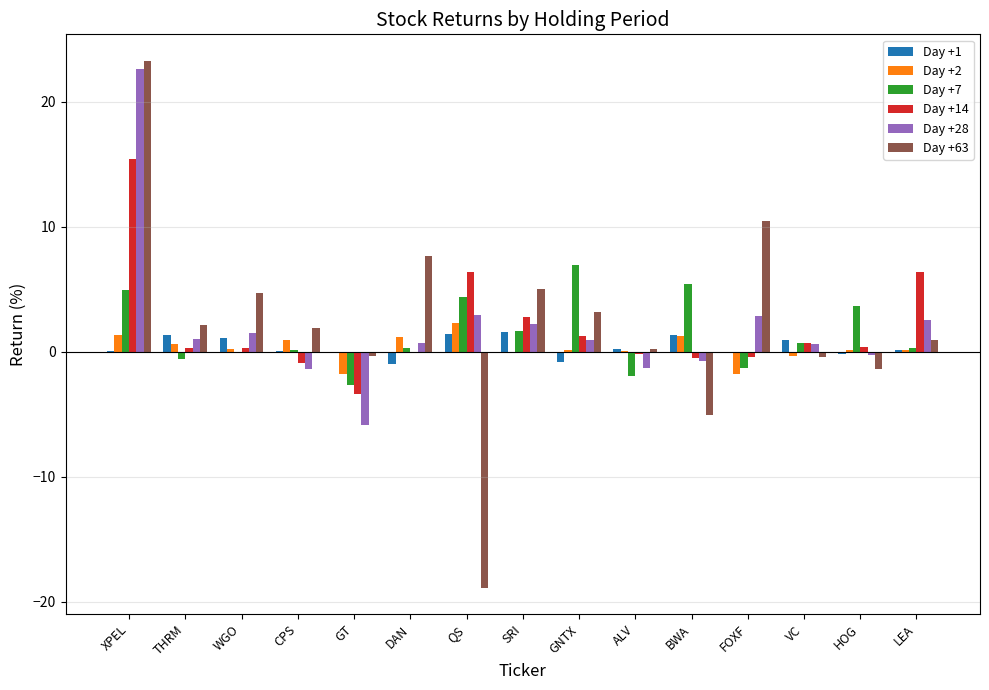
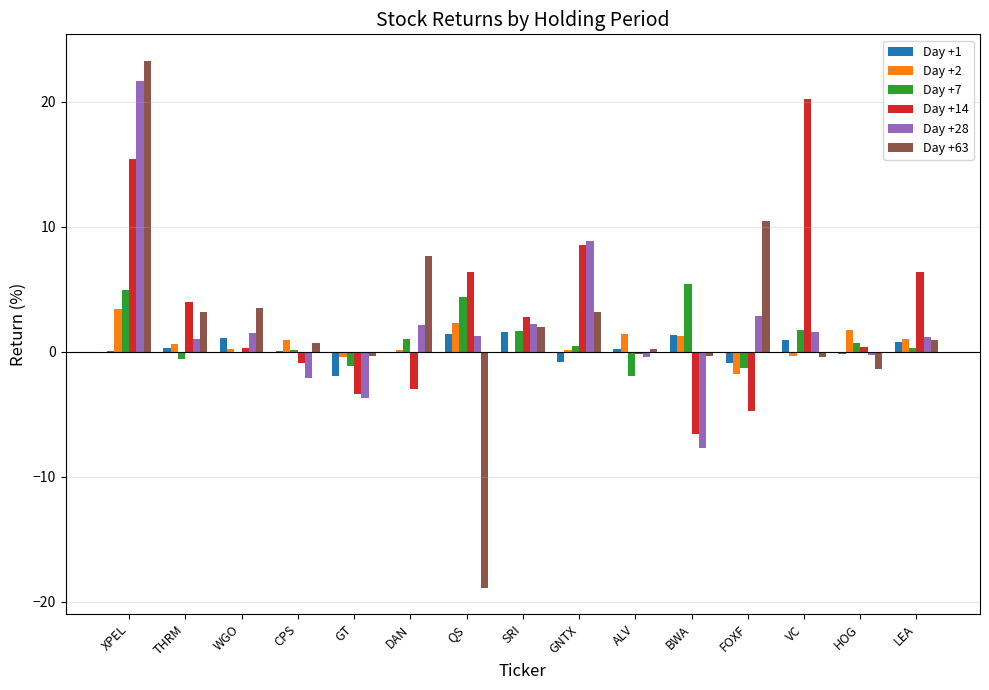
Day +2, XPEL: 1.3 -> 3.5
Day +28, XPEL: 22.6 -> 21.7
Day +1, THRM: 1.4 -> 0.3
Day +14, THRM: 0.3 -> 4.0
Day +63, THRM: 2.1 -> 3.2
Day +63, WGO: 4.7 -> 3.5
Day +28, CPS: -1.4 -> -2.1
Day +63, CPS: 1.9 -> 0.7
Day +1, GT: -0.1 -> -1.9
Day +2, GT: -1.8 -> -0.4
Day +7, GT: -2.7 -> -1.2
Day +28, GT: -5.9 -> -3.7
Day +1, DAN: -0.9 -> -0.1
Day +2, DAN: 1.1 -> 0.1
Day +7, DAN: 0.3 -> 1.0
Day +14, DAN: -0.1 -> -2.9
Day +28, DAN: 0.7 -> 2.2
Day +28, QS: 3.0 -> 1.3
Day +63, SRI: 5.0 -> 2.0
Day +7, GNTX: 7.0 -> 0.4
Day +14, GNTX: 1.3 -> 8.5
Day +28, GNTX: 0.9 -> 8.8
Day +2, ALV: 0.1 -> 1.4
Day +28, ALV: -1.3 -> -0.4
Day +14, BWA: -0.5 -> -6.6
Day +28, BWA: -0.8 -> -7.7
Day +63, BWA: -5.0 -> -0.4
Day +1, FOXF: -0.1 -> -0.9
Day +14, FOXF: -0.4 -> -4.7
Day +7, VC: 0.7 -> 1.7
Day +14, VC: 0.7 -> 20.2
Day +28, VC: 0.6 -> 1.6
Day +2, HOG: 0.2 -> 1.7
Day +7, HOG: 3.6 -> 0.7
Day +1, LEA: 0.1 -> 0.8
Day +2, LEA: 0.2 -> 1.0
Day +28, LEA: 2.5 -> 1.2
